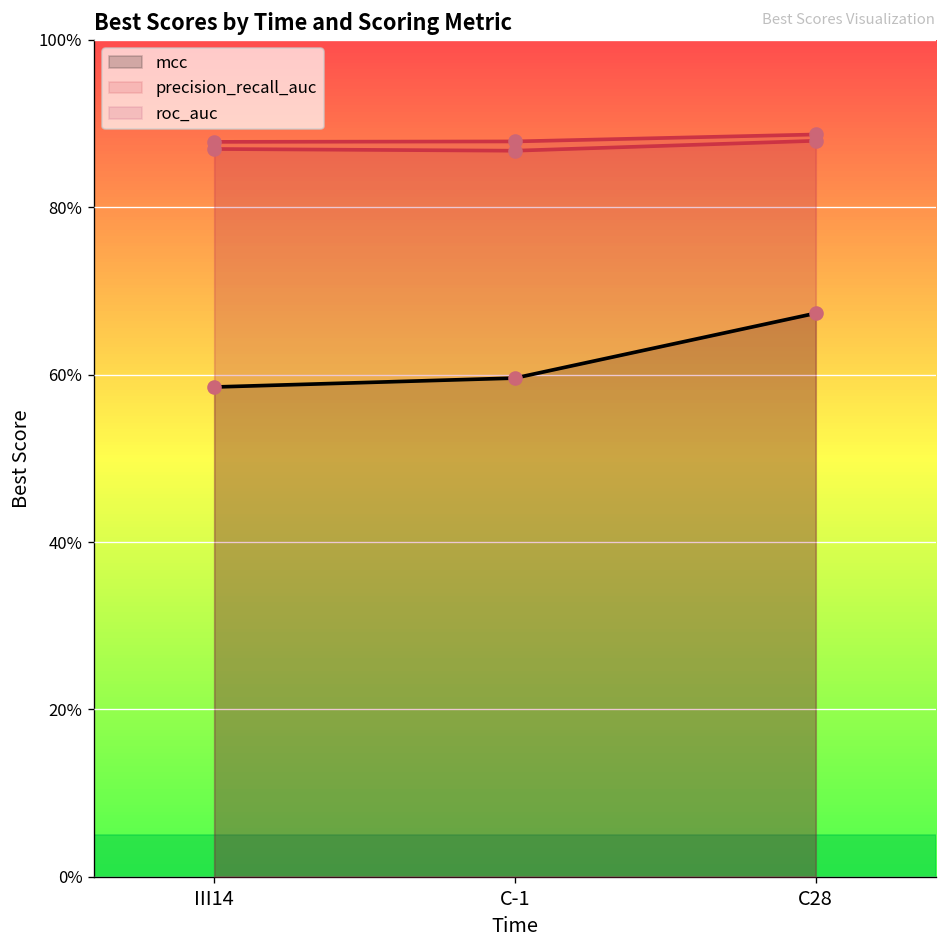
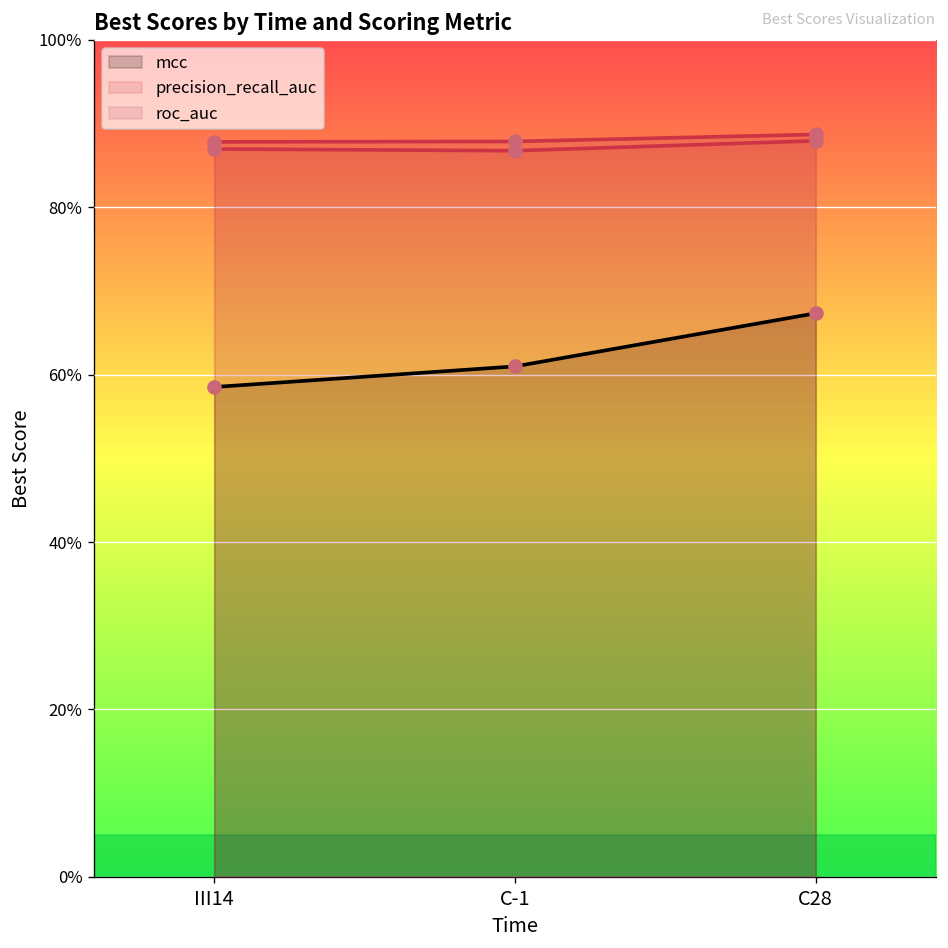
mcc, C-1: 60% -> 61%
